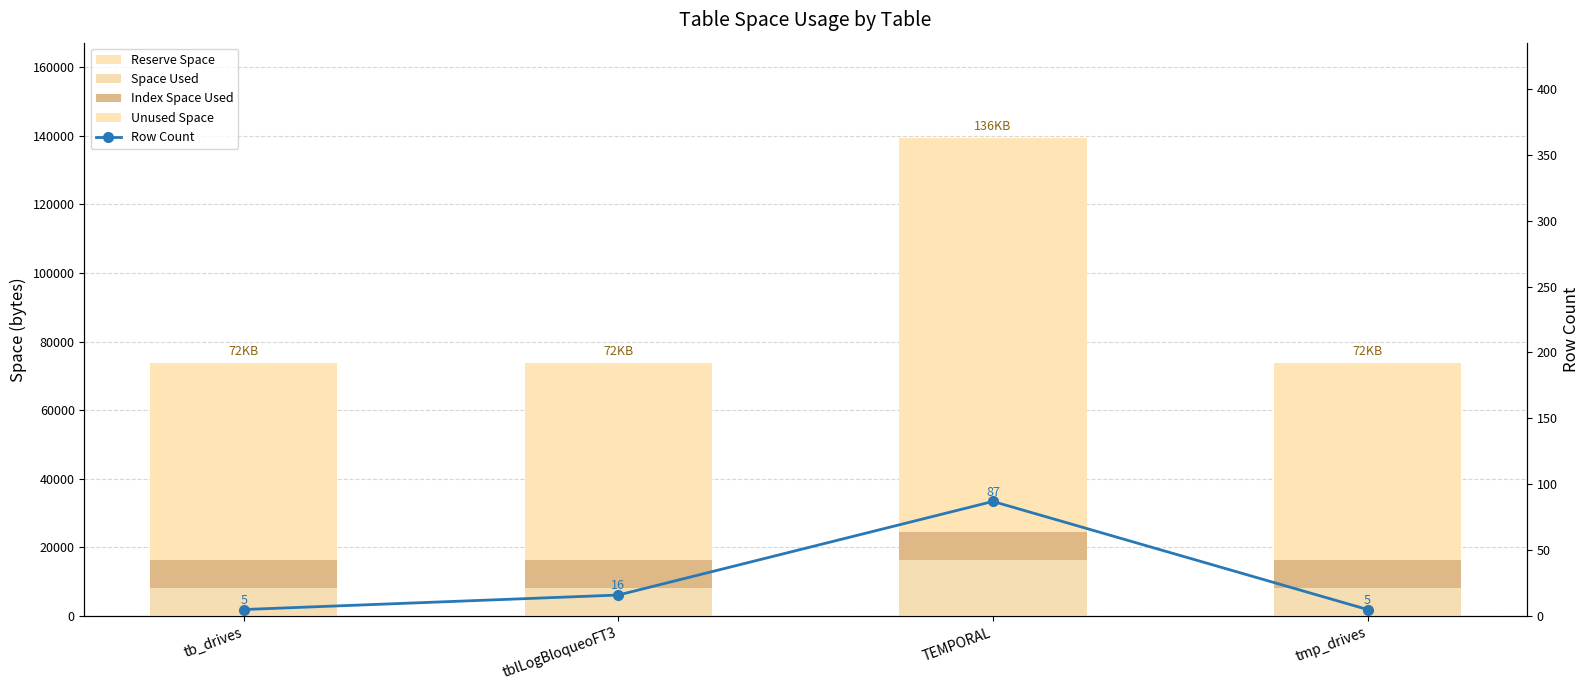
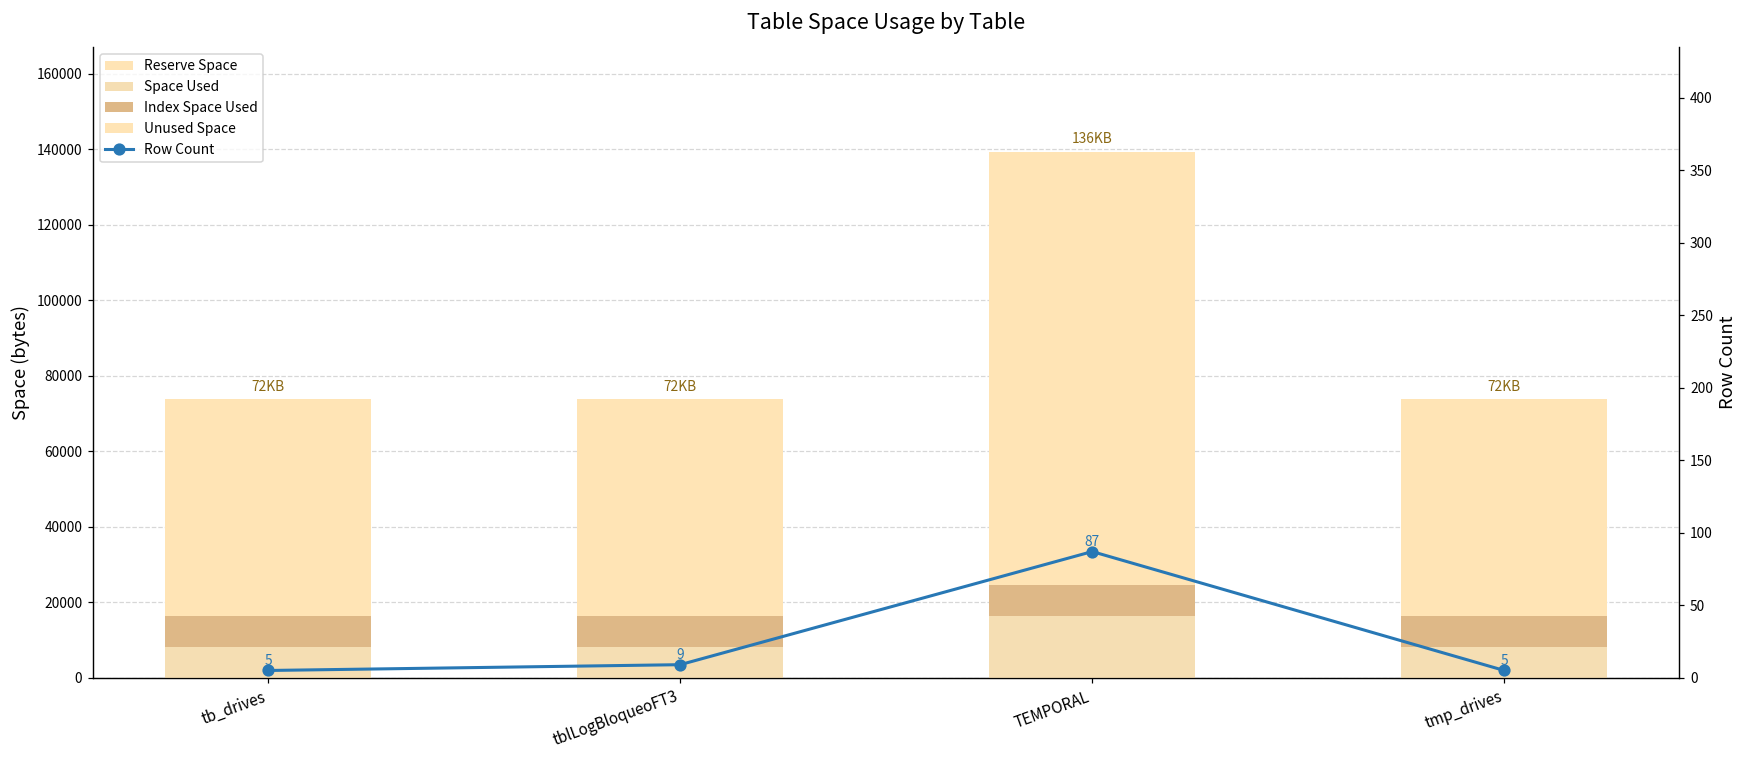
Row Count, tblLogBloqueoFT3: 16 -> 9
